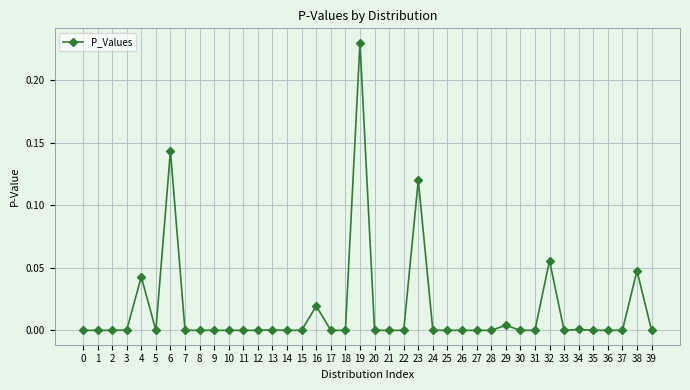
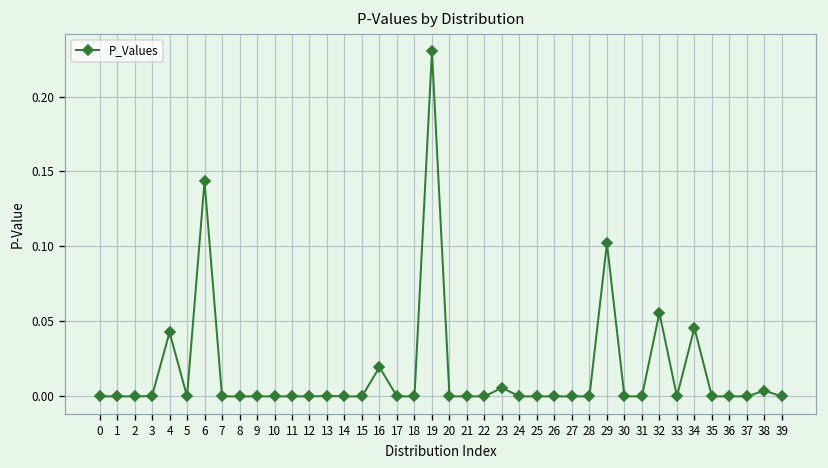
23: 0.120 -> 0.006
29: 0.004 -> 0.102
34: 0.001 -> 0.046
38: 0.048 -> 0.004
